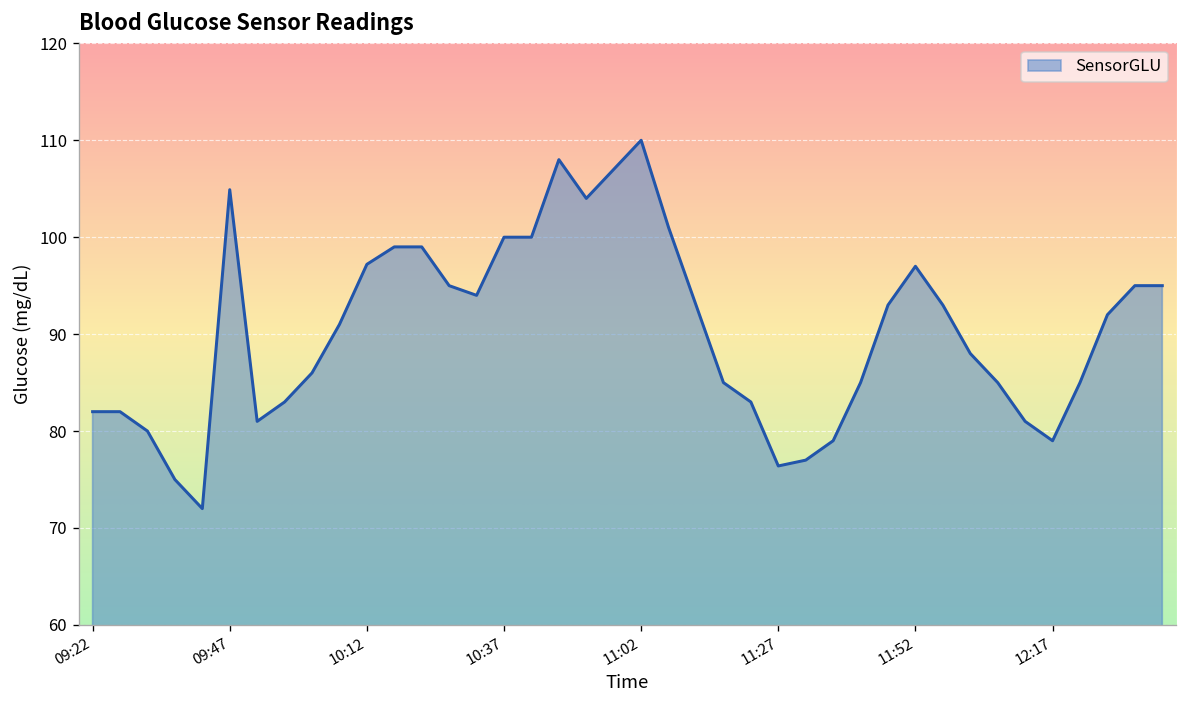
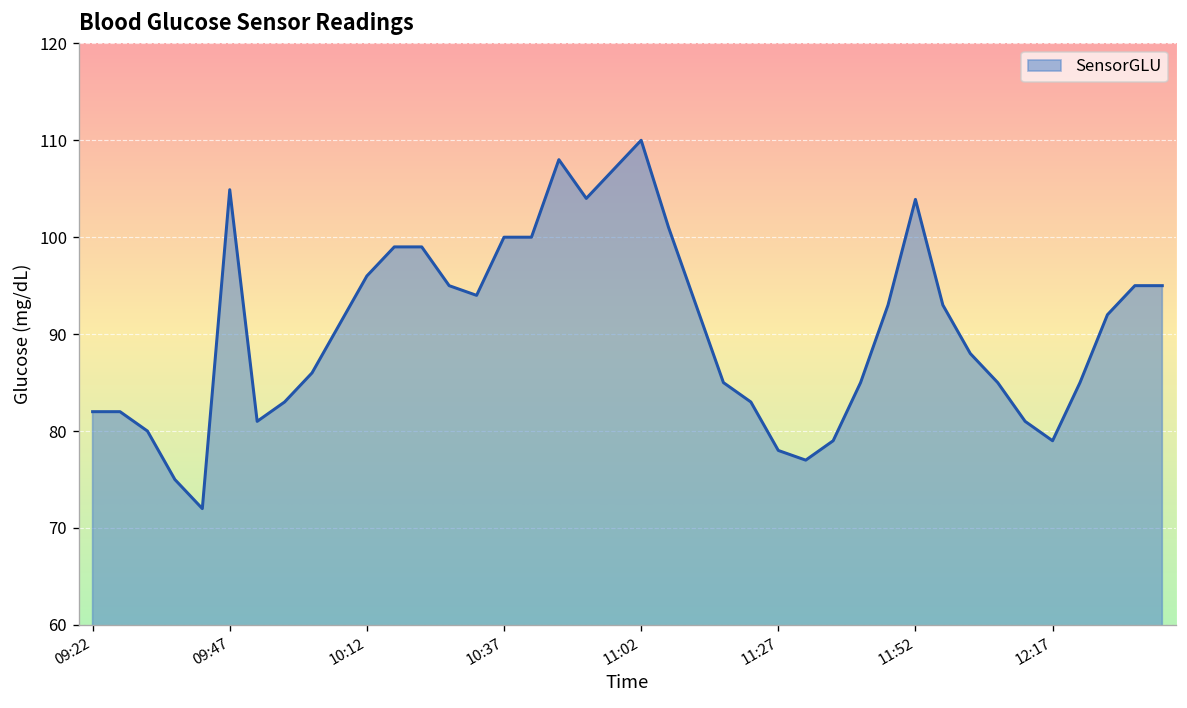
10:12: 97 -> 96
11:27: 76 -> 78
11:52: 97 -> 104
